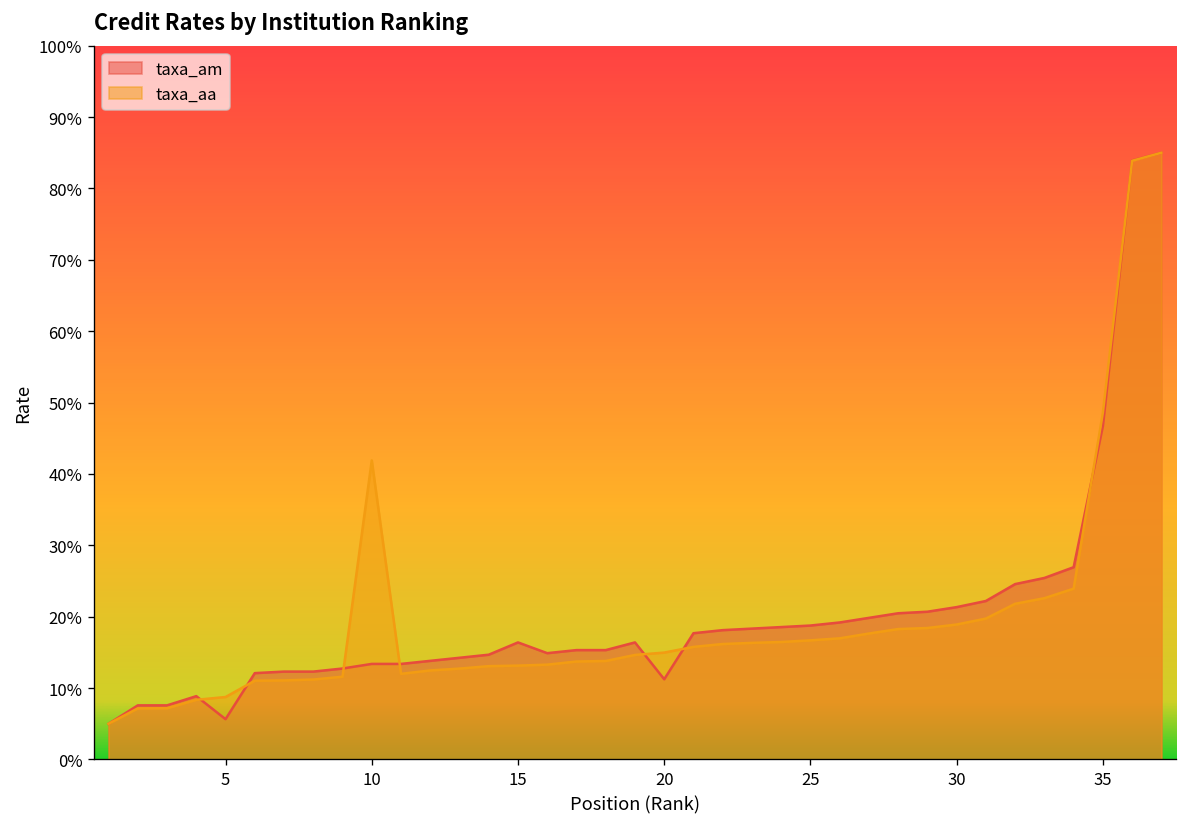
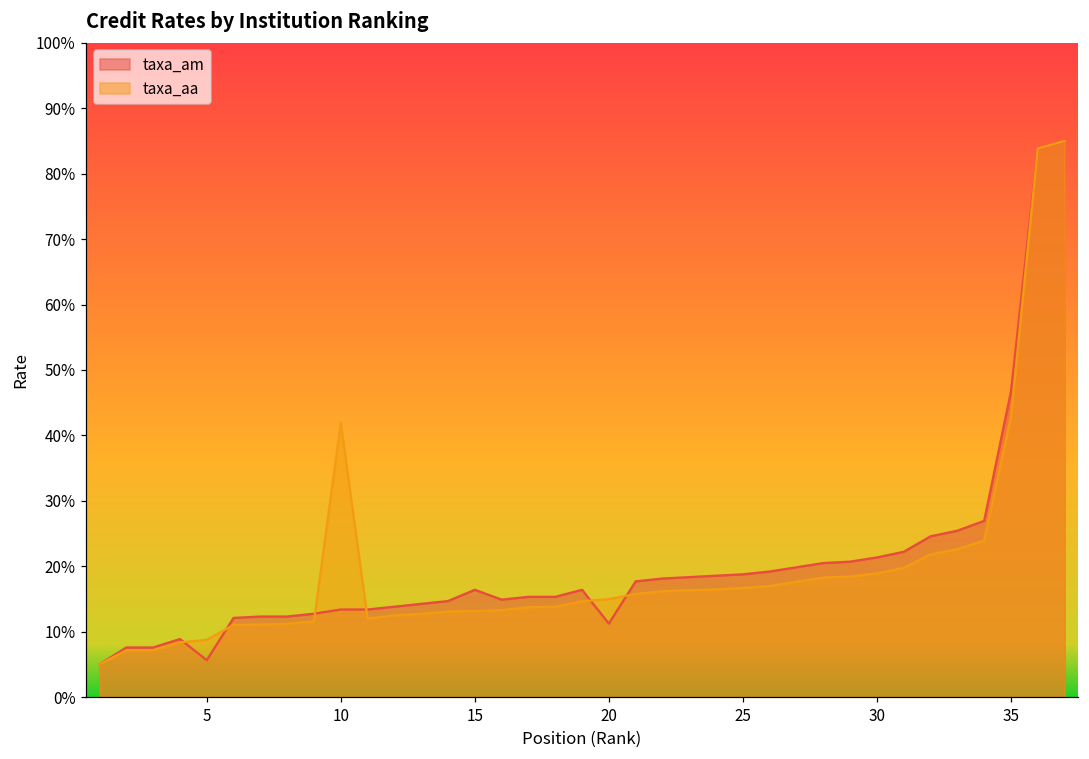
taxa_aa, 35: 49% -> 43%
